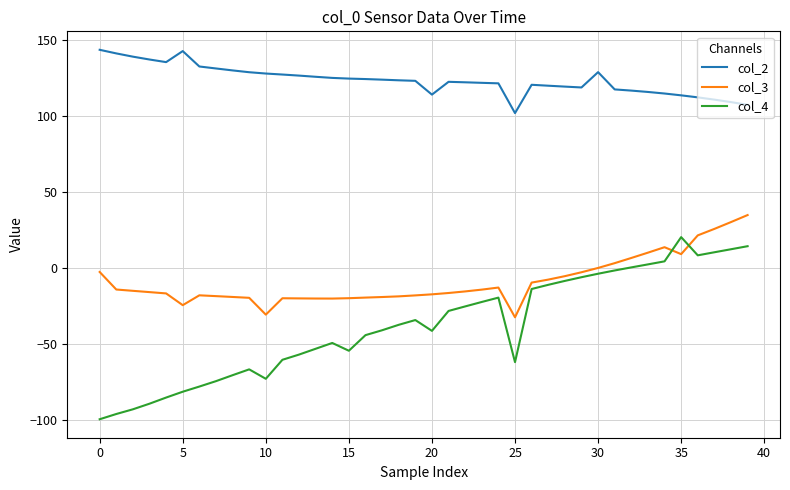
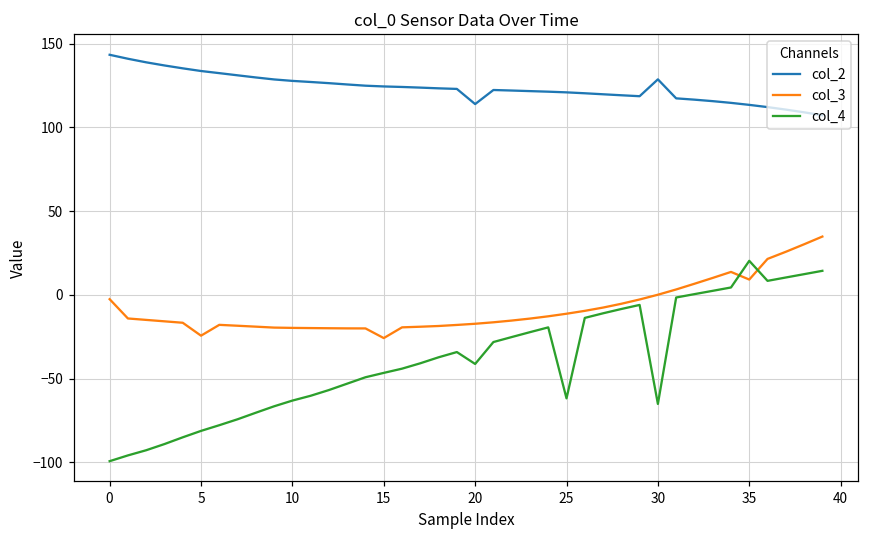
col_2, 5: 143 -> 134
col_3, 10: -31 -> -20
col_4, 10: -73 -> -63
col_3, 15: -20 -> -26
col_4, 15: -54 -> -47
col_2, 25: 102 -> 121
col_3, 25: -32 -> -11
col_4, 30: -4 -> -65
